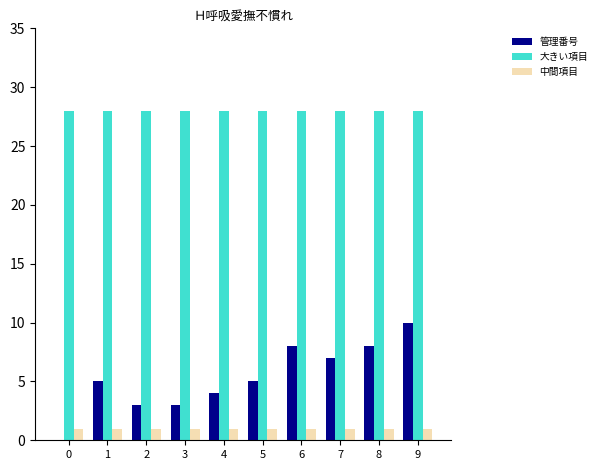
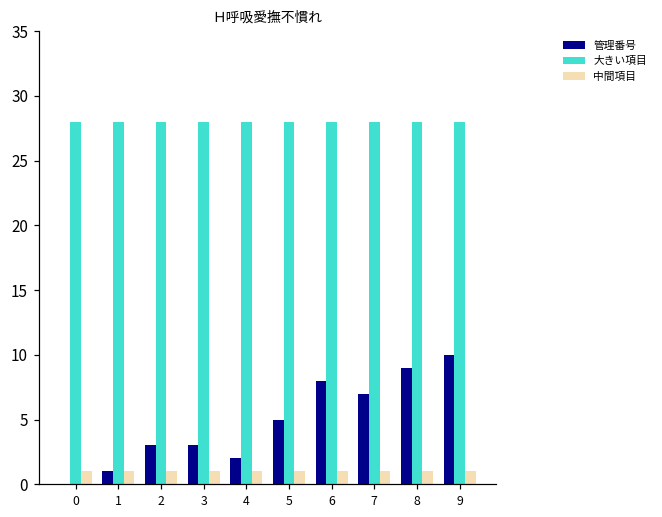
管理番号, 1: 5 -> 1
管理番号, 4: 4 -> 2
管理番号, 8: 8 -> 9
